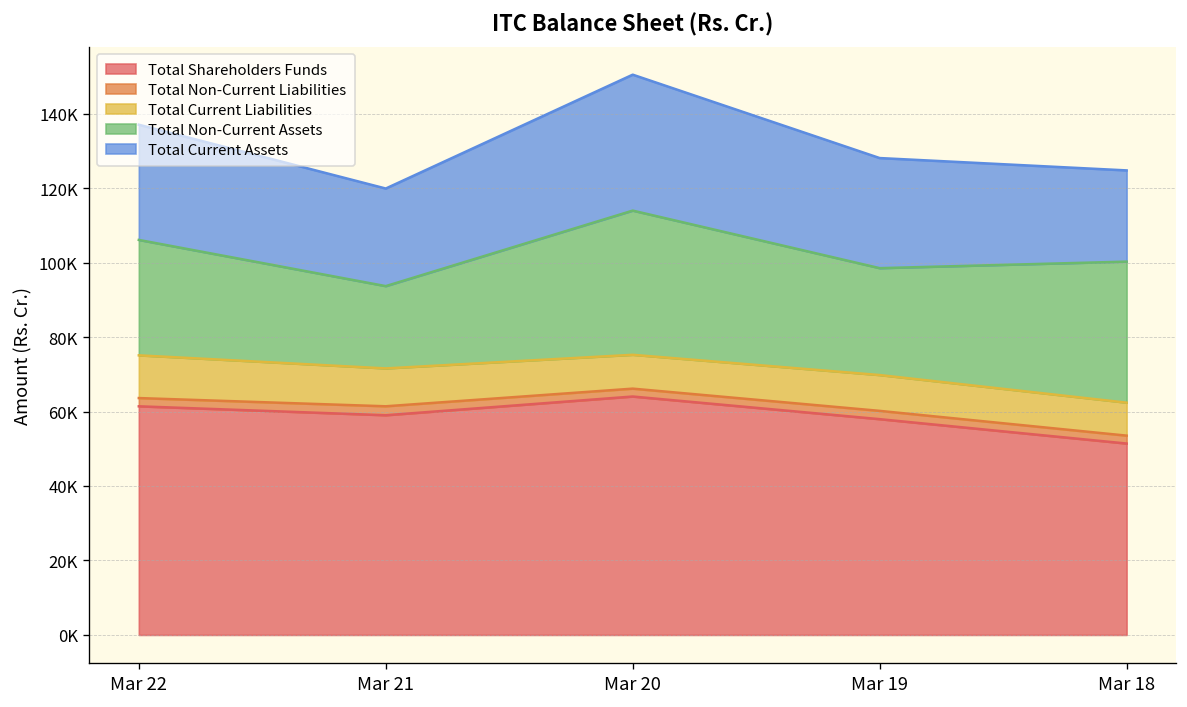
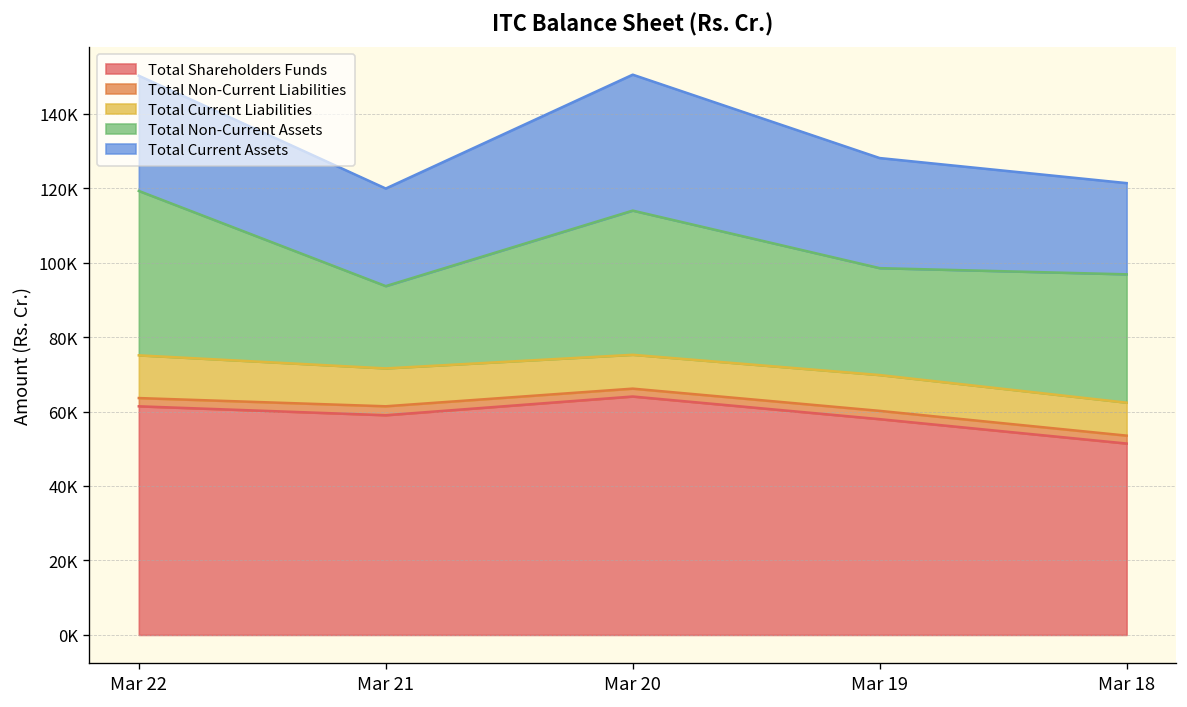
Total Non-Current Assets, Mar 22: 31000 -> 44000
Total Non-Current Assets, Mar 18: 38000 -> 34000
